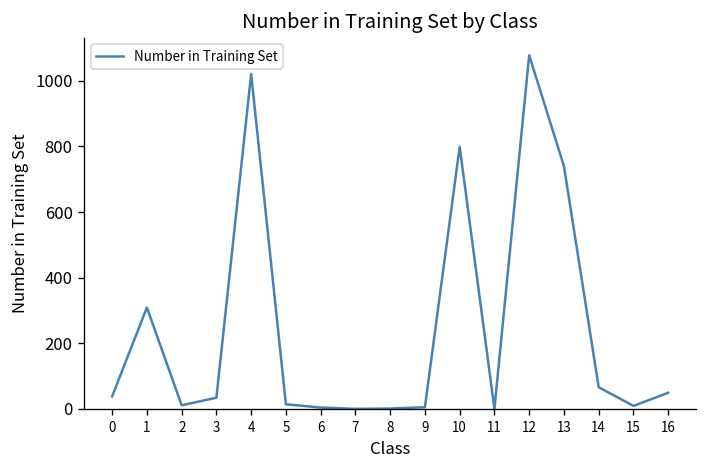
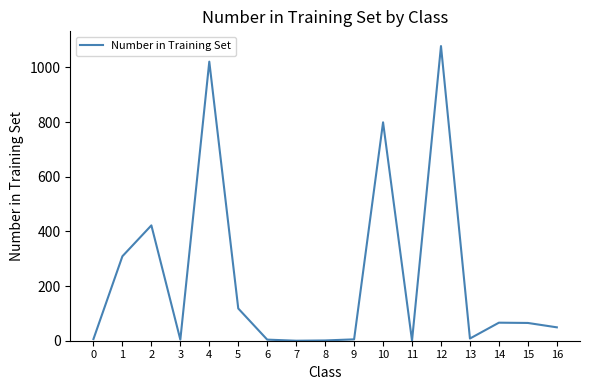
0: 40 -> 10
2: 10 -> 420
3: 30 -> 0
5: 10 -> 120
13: 740 -> 10
15: 10 -> 70
